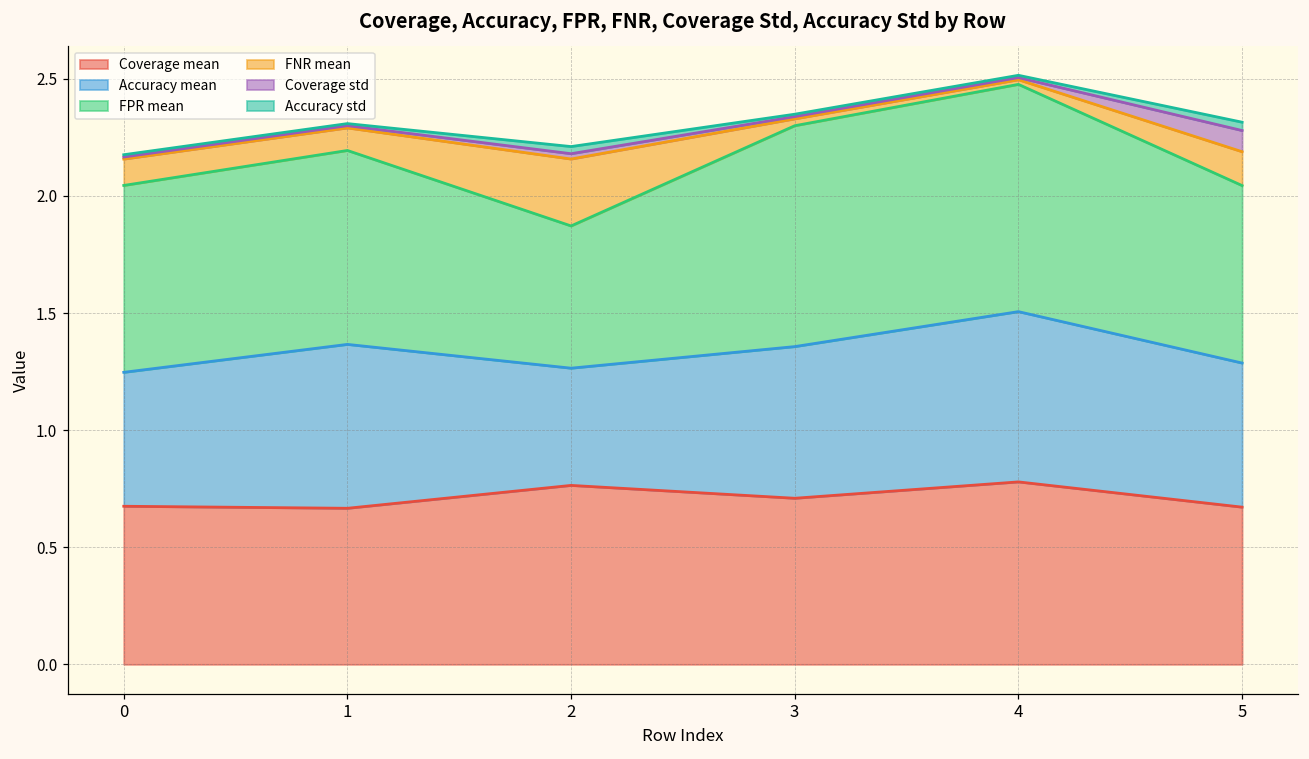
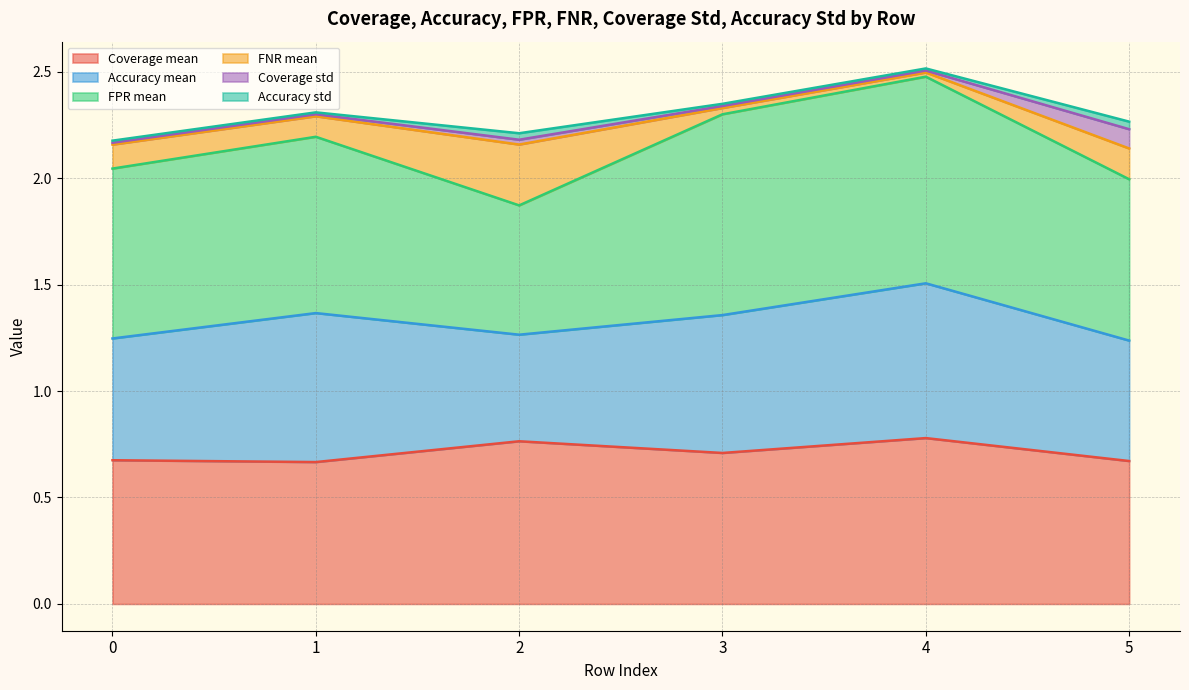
Accuracy mean, 5: 0.62 -> 0.57
